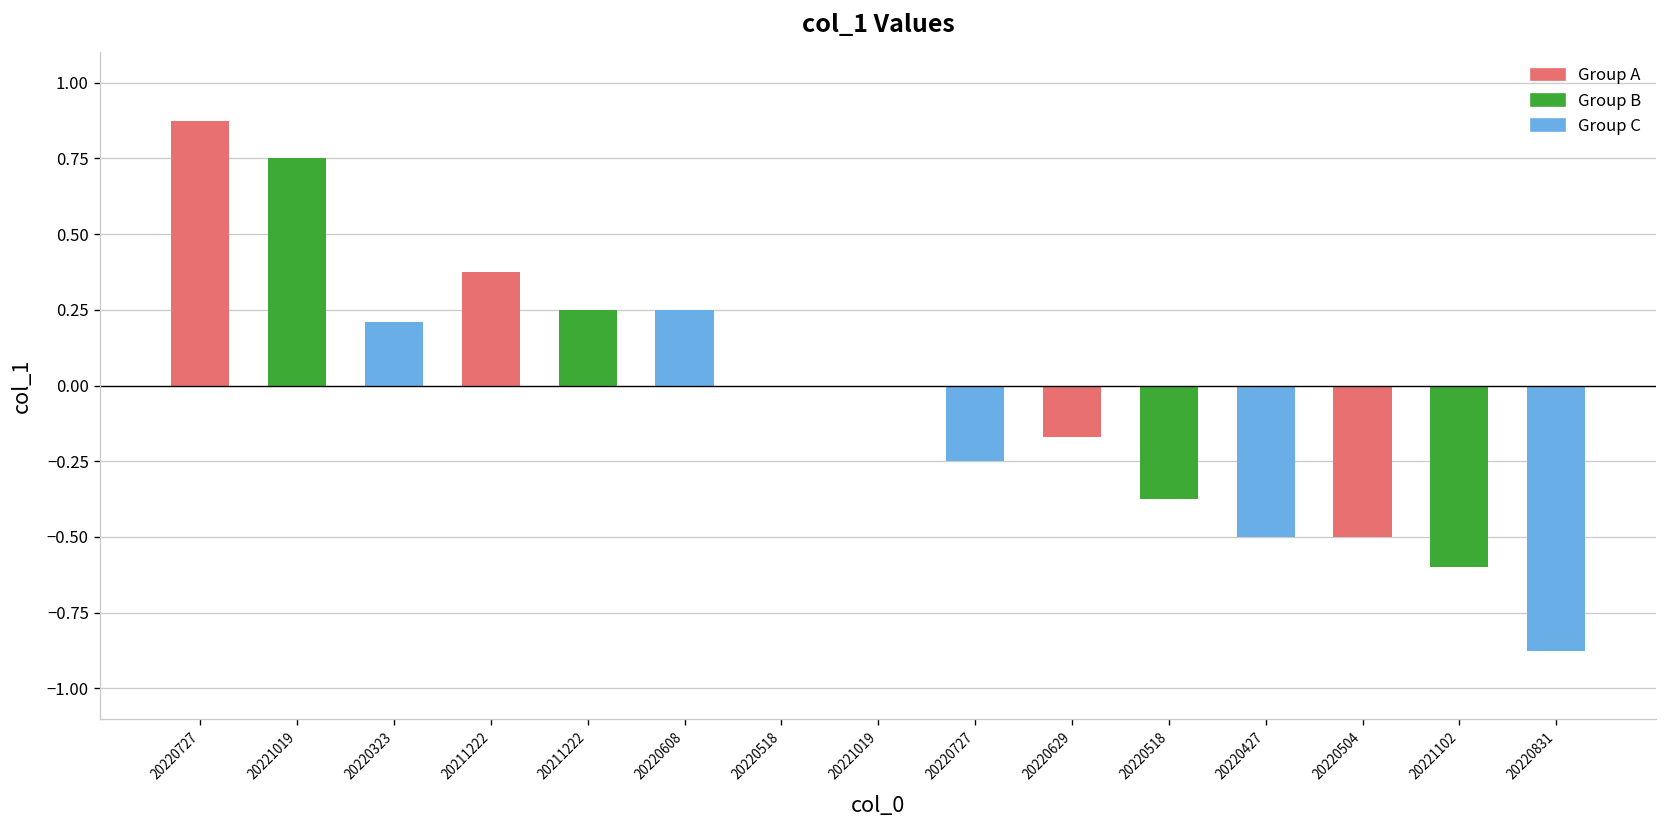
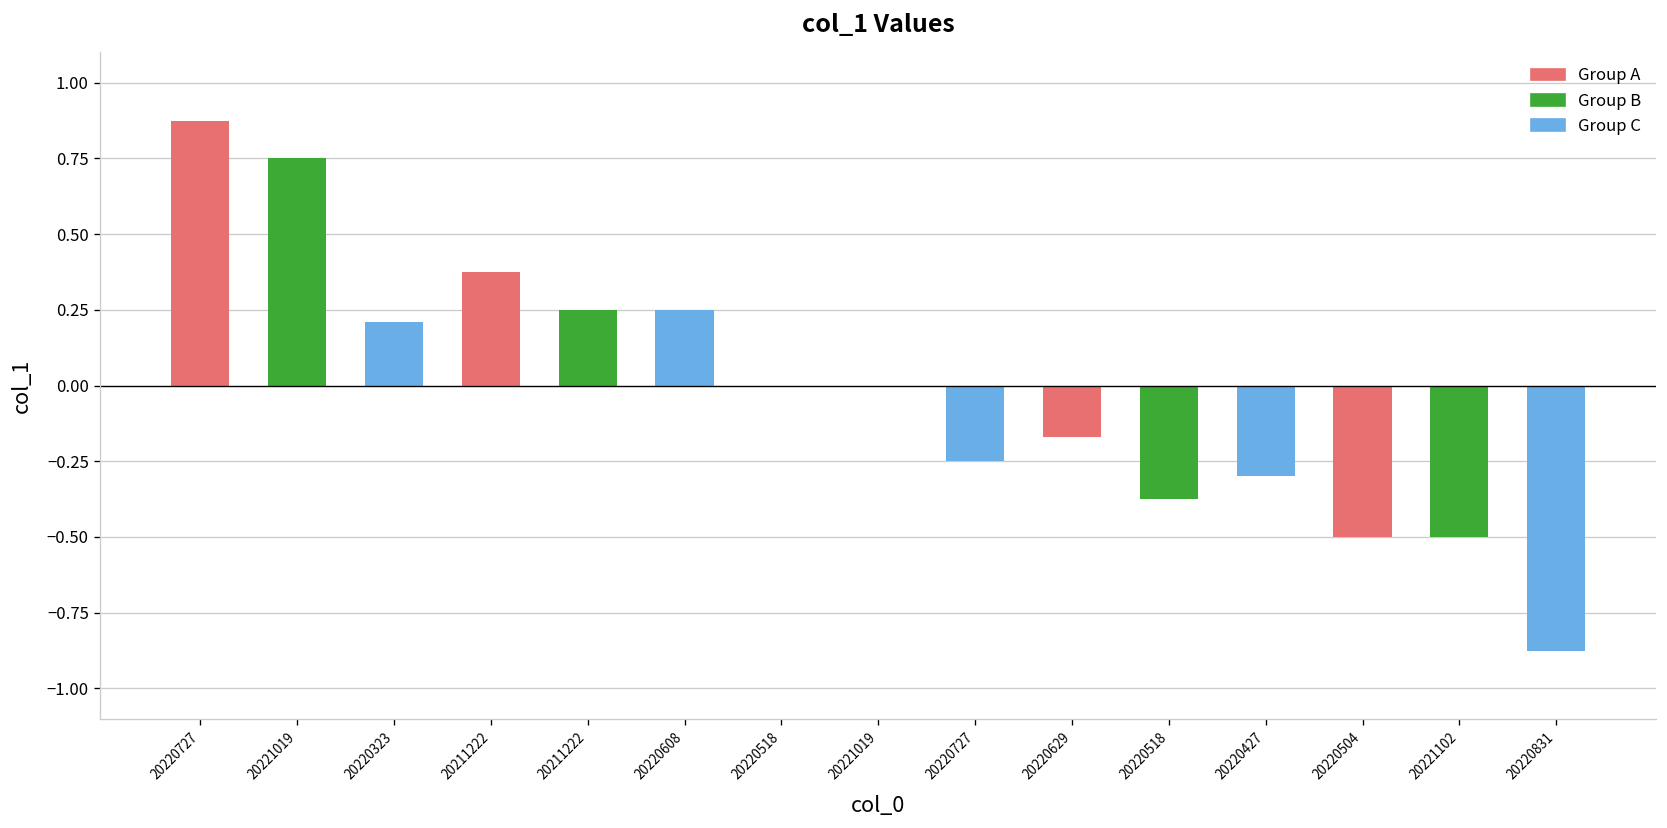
20220427: -0.5 -> -0.3
20221102: -0.6 -> -0.5
